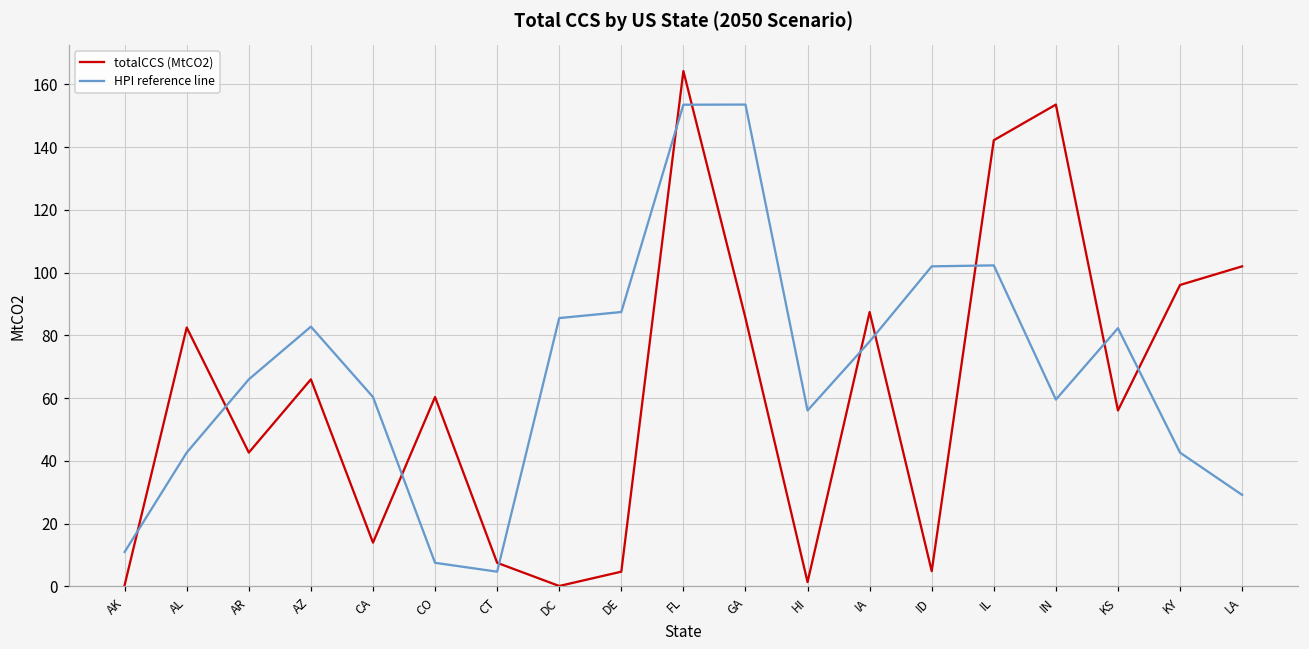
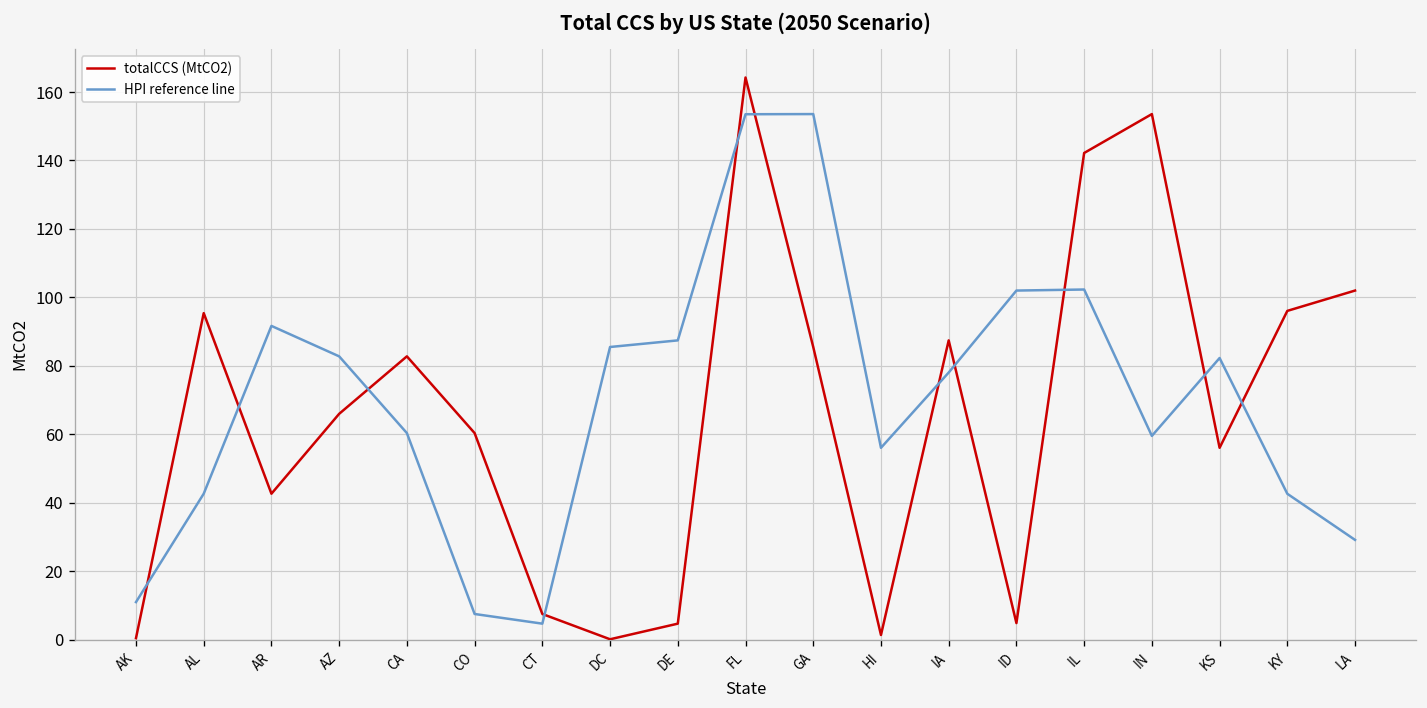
totalCCS (MtCO2), AL: 82 -> 95
HPI reference line, AR: 66 -> 92
totalCCS (MtCO2), CA: 14 -> 83
